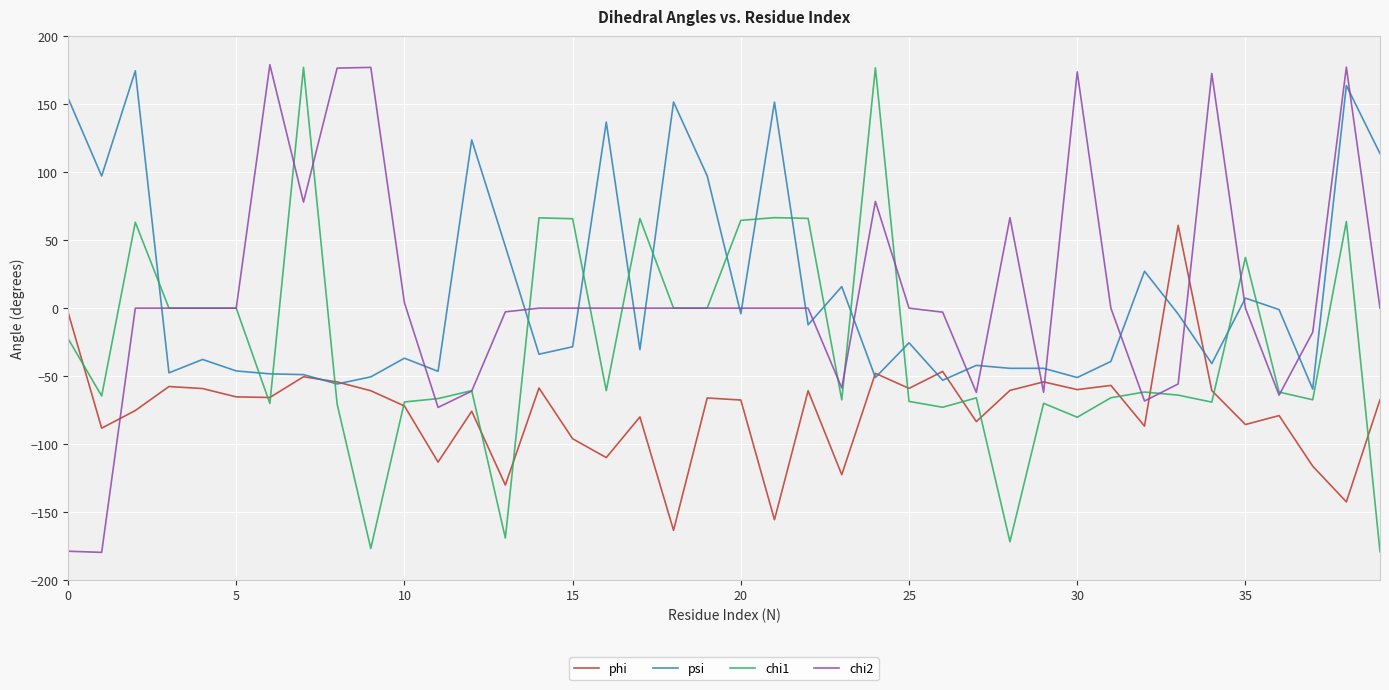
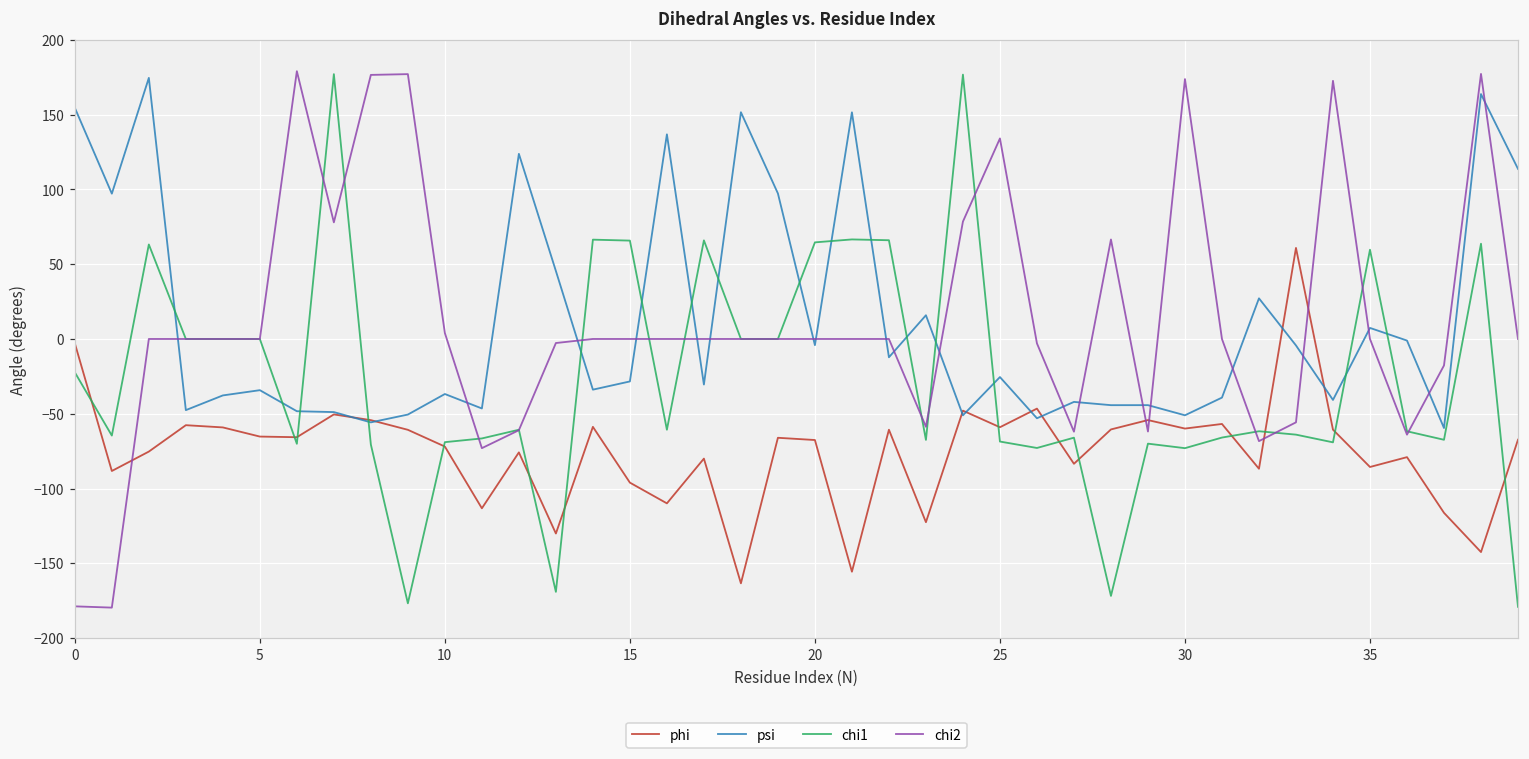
psi, 5: -46 -> -34
chi2, 25: 0 -> 134
chi1, 30: -80 -> -73
chi1, 35: 37 -> 60
